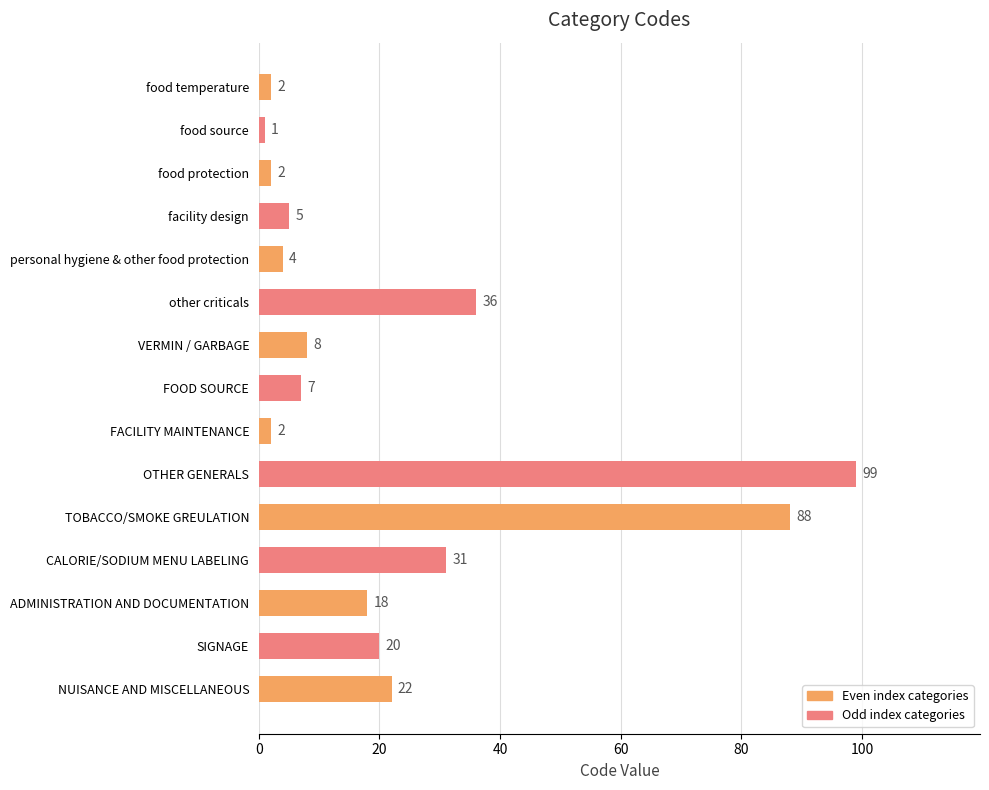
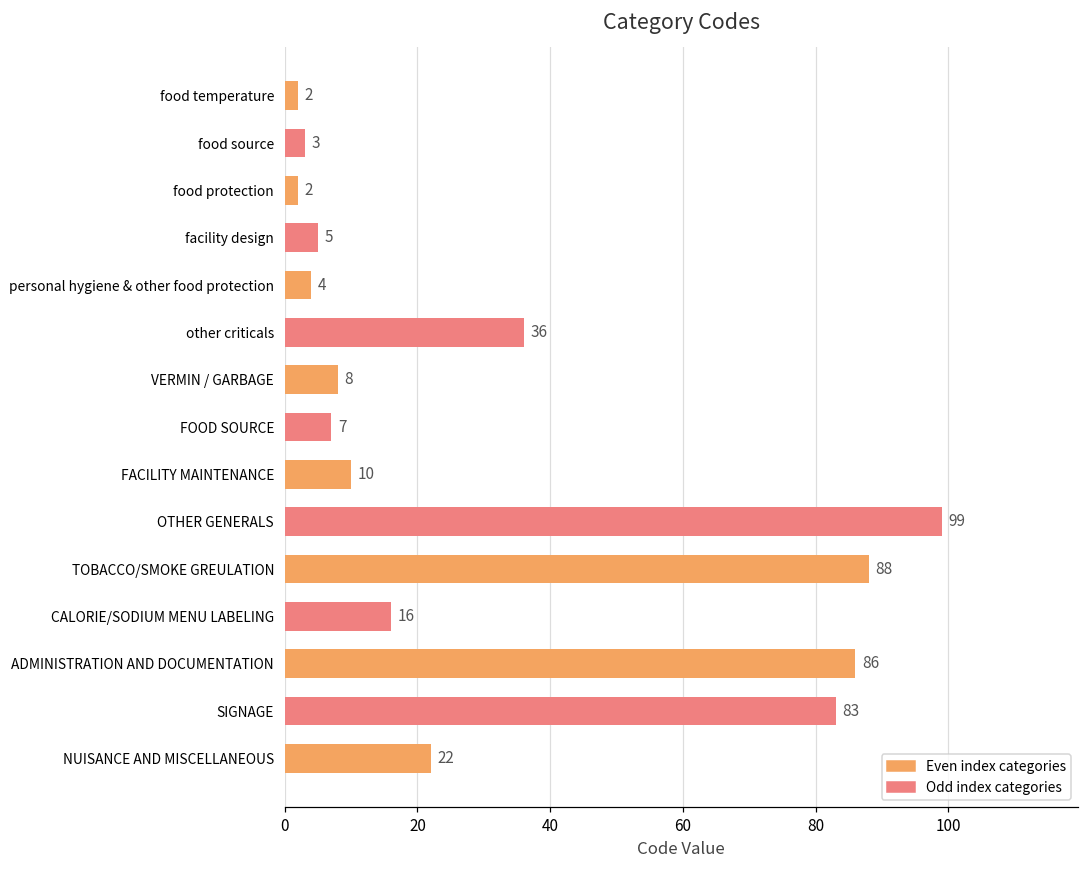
food source: 1 -> 3
FACILITY MAINTENANCE: 2 -> 10
CALORIE/SODIUM MENU LABELING: 31 -> 16
ADMINISTRATION AND DOCUMENTATION: 18 -> 86
SIGNAGE: 20 -> 83
